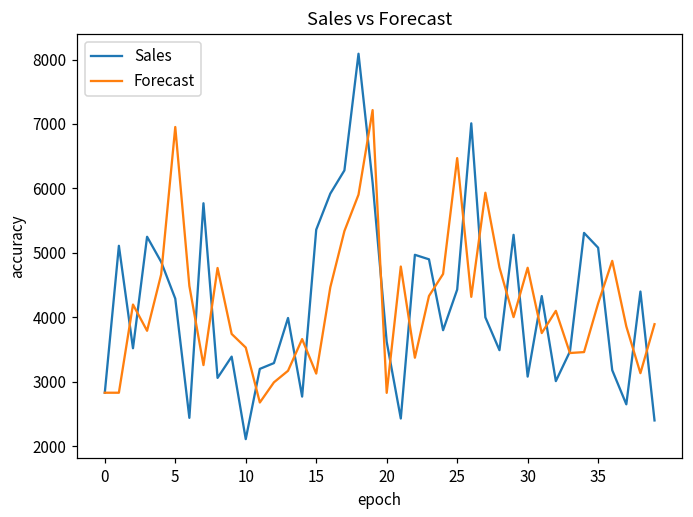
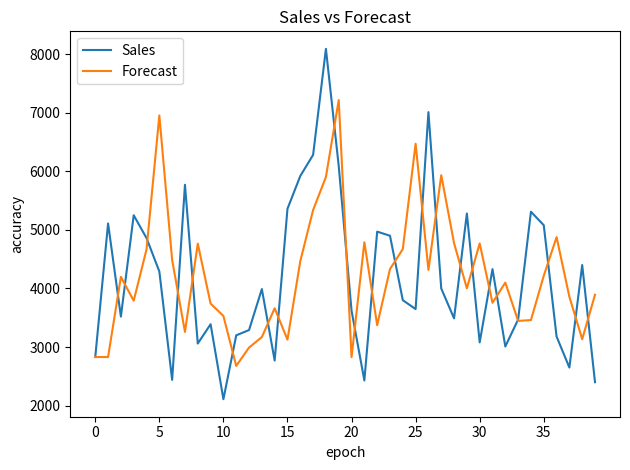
Sales, 25: 4400 -> 3600
